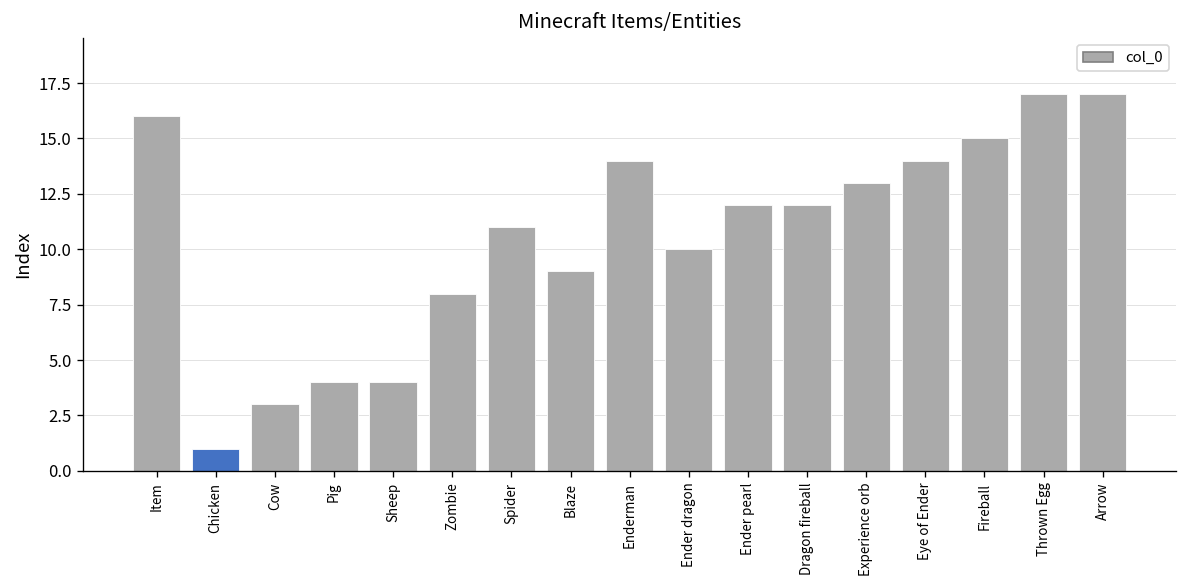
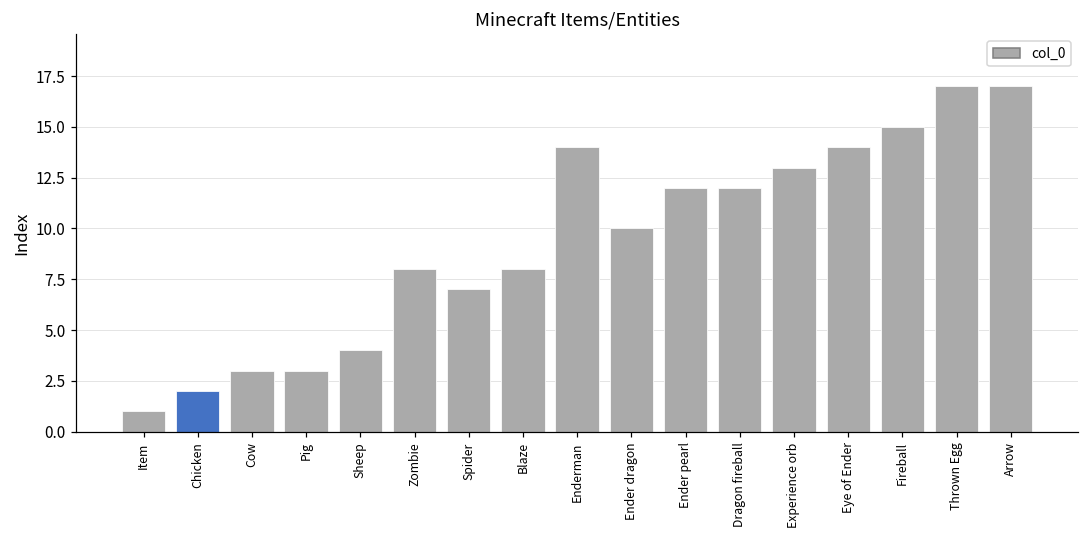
Item: 16 -> 1
Chicken: 1 -> 2
Pig: 4 -> 3
Spider: 11 -> 7
Blaze: 9 -> 8
